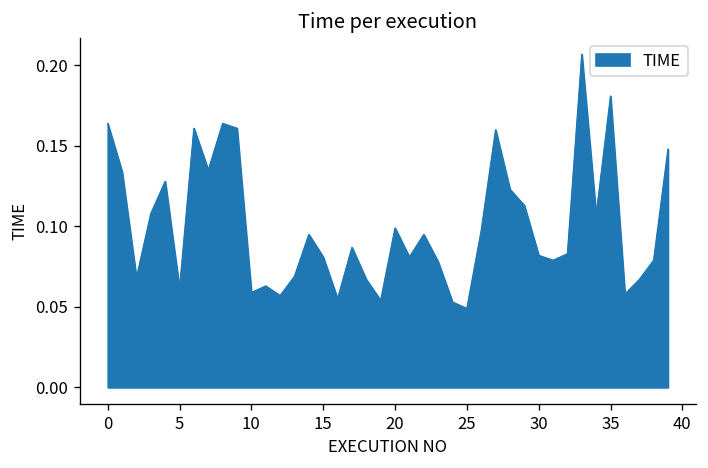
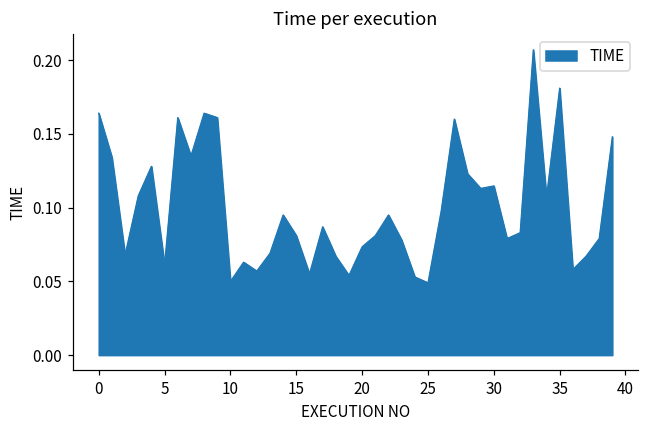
10: 0.059 -> 0.050
20: 0.099 -> 0.073
30: 0.082 -> 0.115
